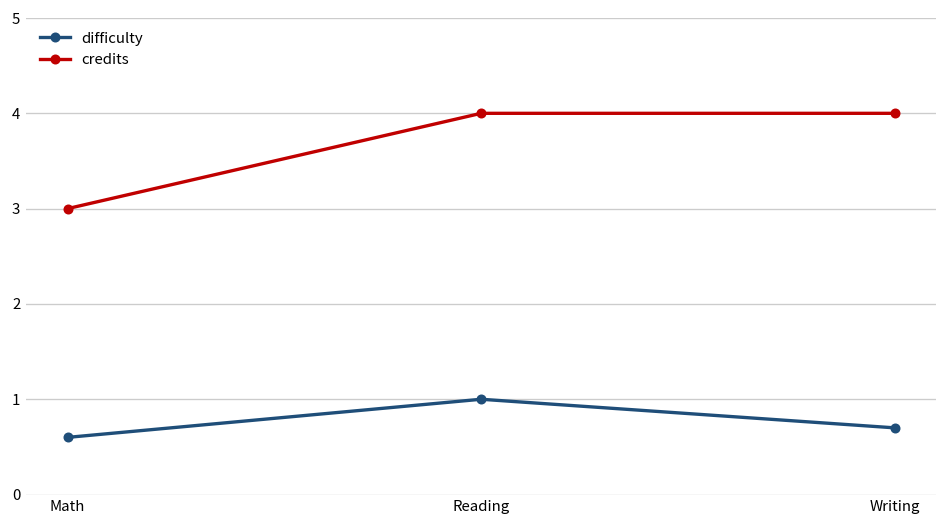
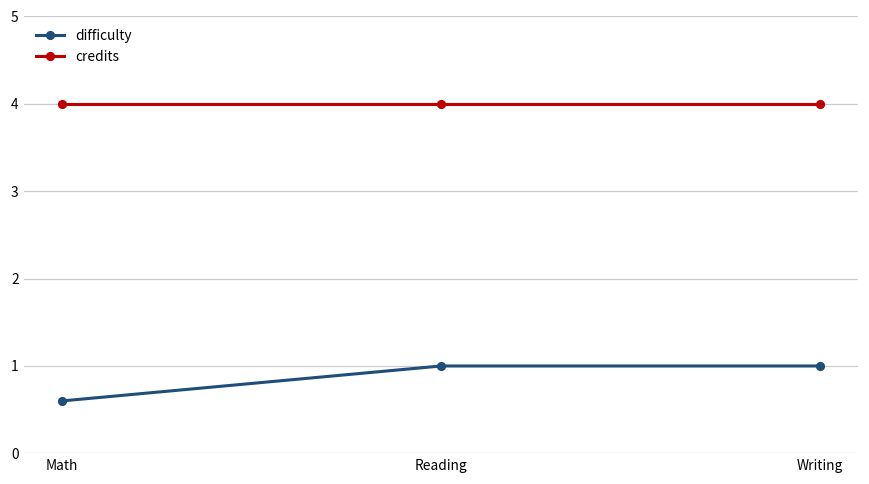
credits, Math: 3 -> 4
difficulty, Writing: 0.7 -> 1.0
